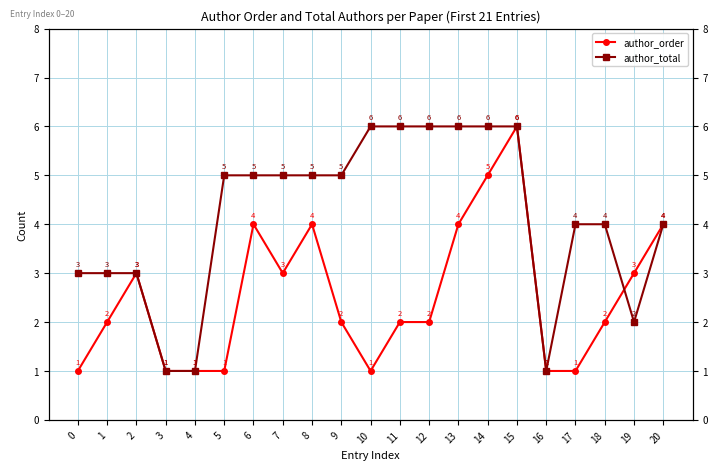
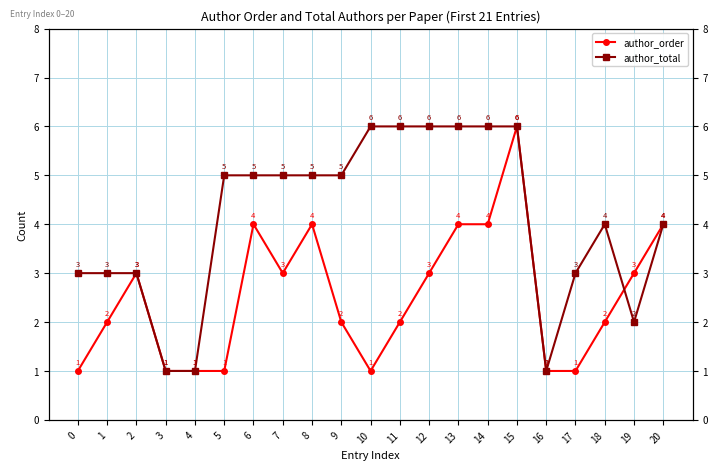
author_order, 12: 2 -> 3
author_order, 14: 5 -> 4
author_total, 17: 4 -> 3
